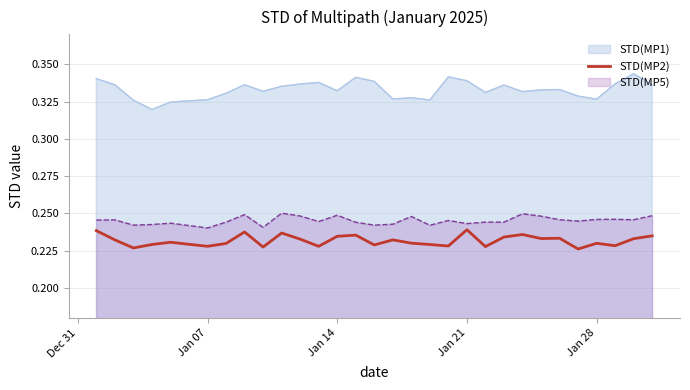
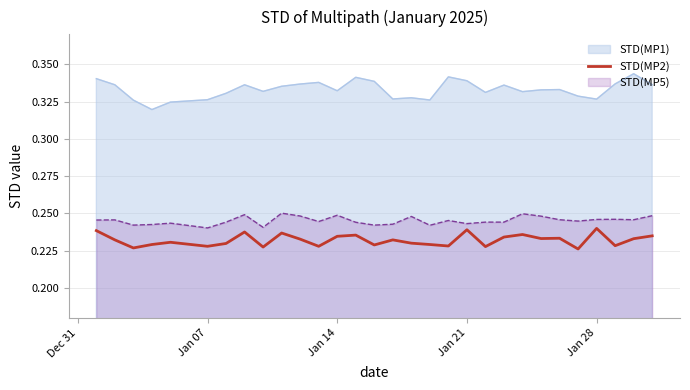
STD(MP2), Jan 28: 0.23 -> 0.24
